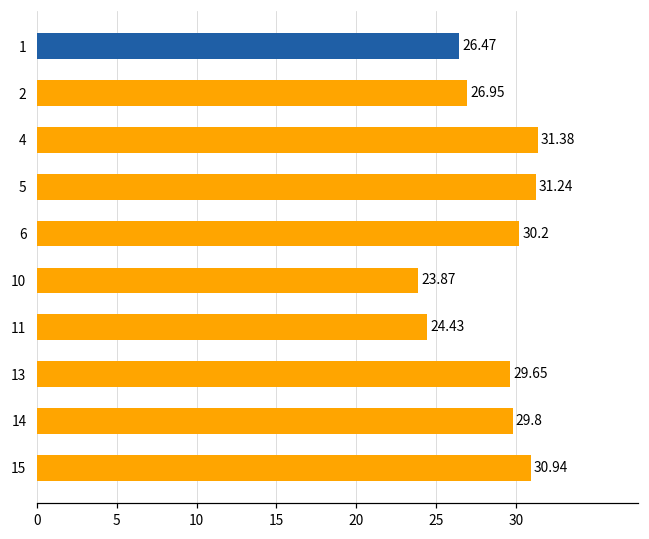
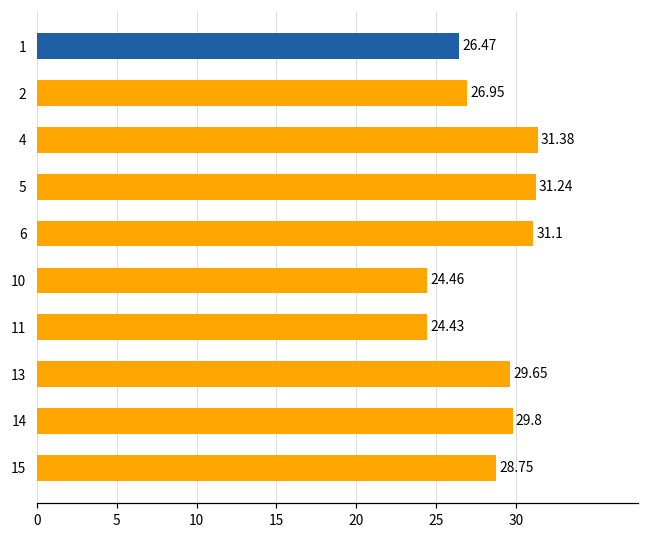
6: 30.2 -> 31.1
10: 23.87 -> 24.46
15: 30.94 -> 28.75
